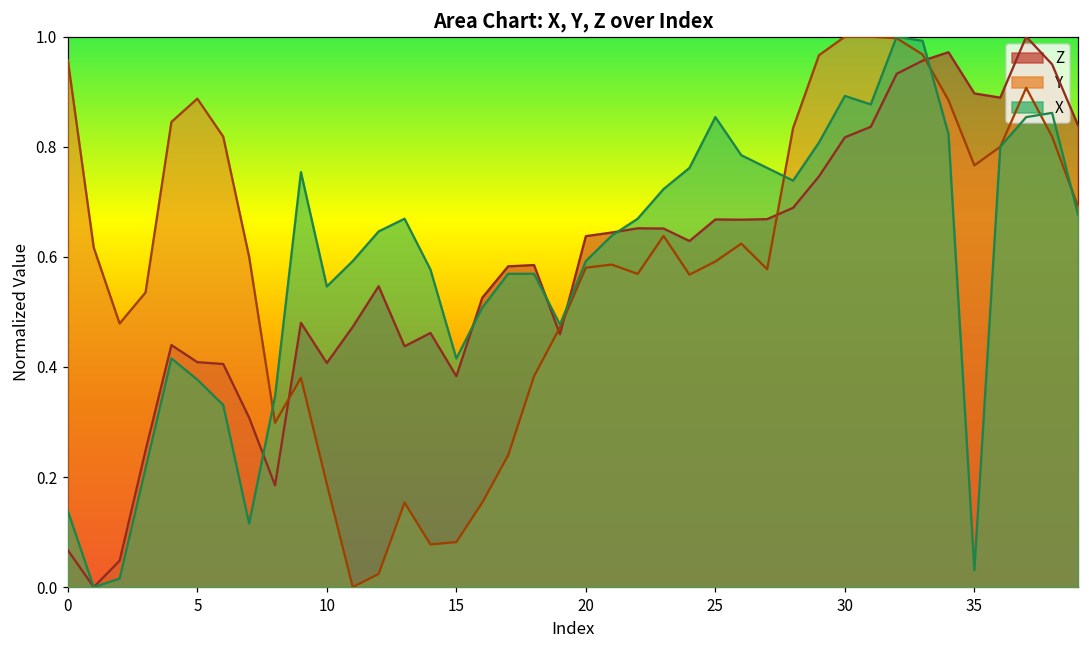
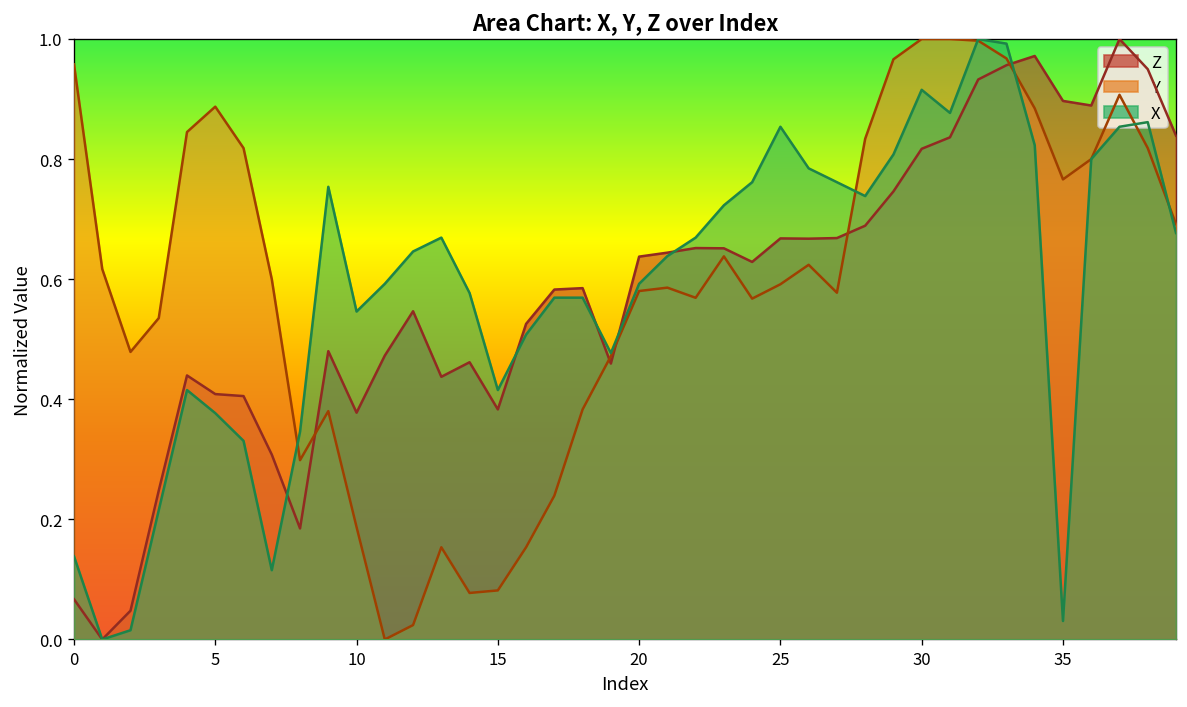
Z, 10: 0.41 -> 0.38
X, 30: 0.89 -> 0.92
